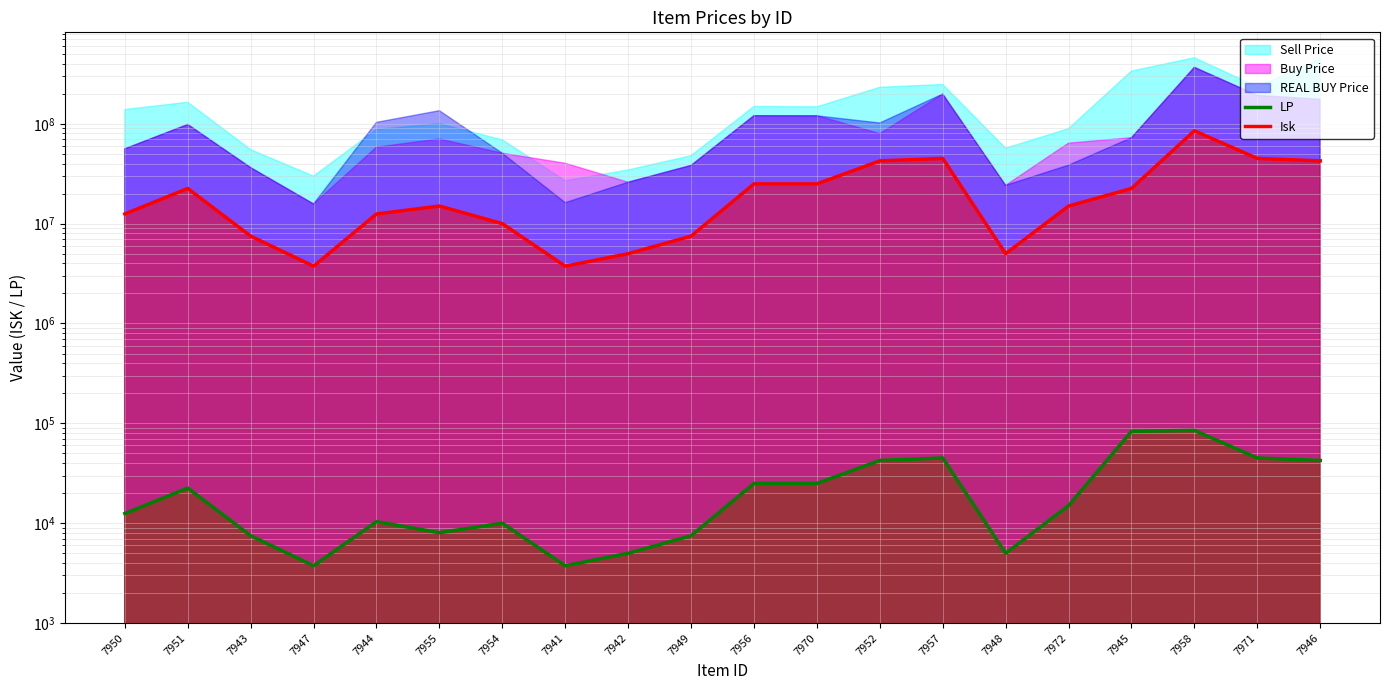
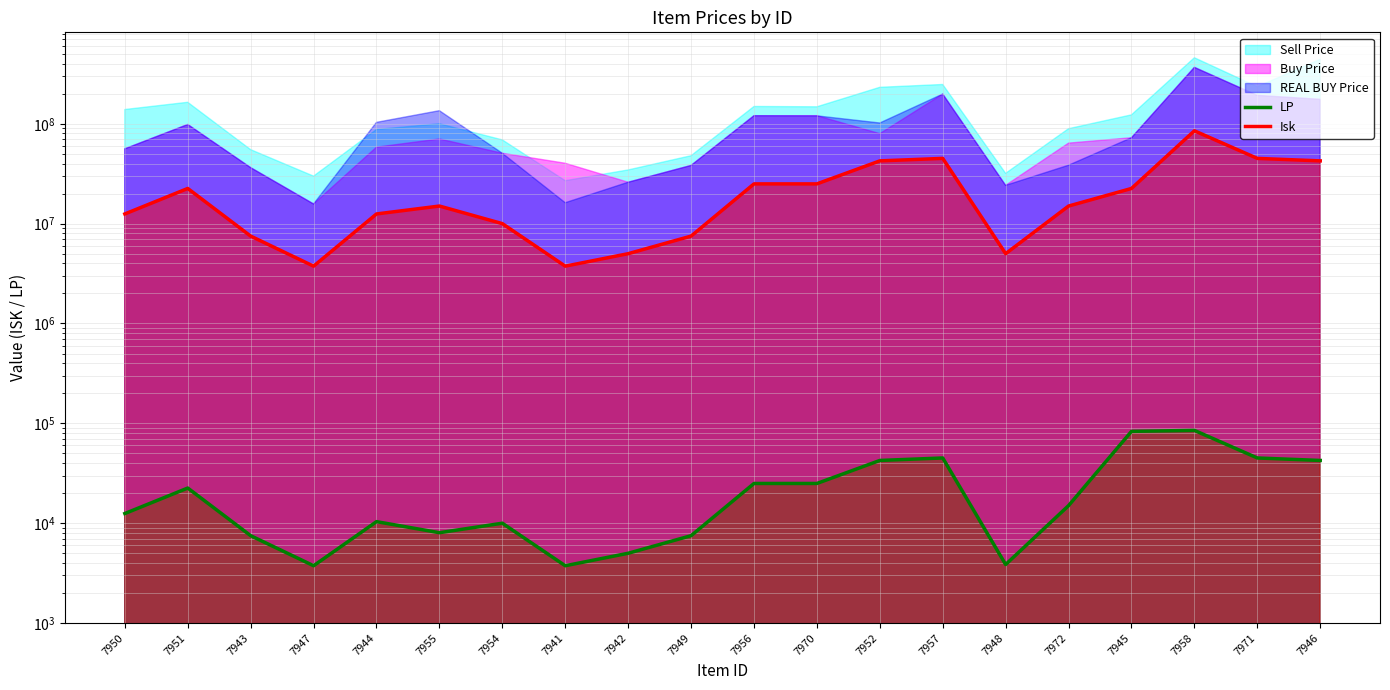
LP, 7948: 5000 -> 3900
Sell Price, 7948: 60000000 -> 32000000
Sell Price, 7945: 340000000 -> 120000000
